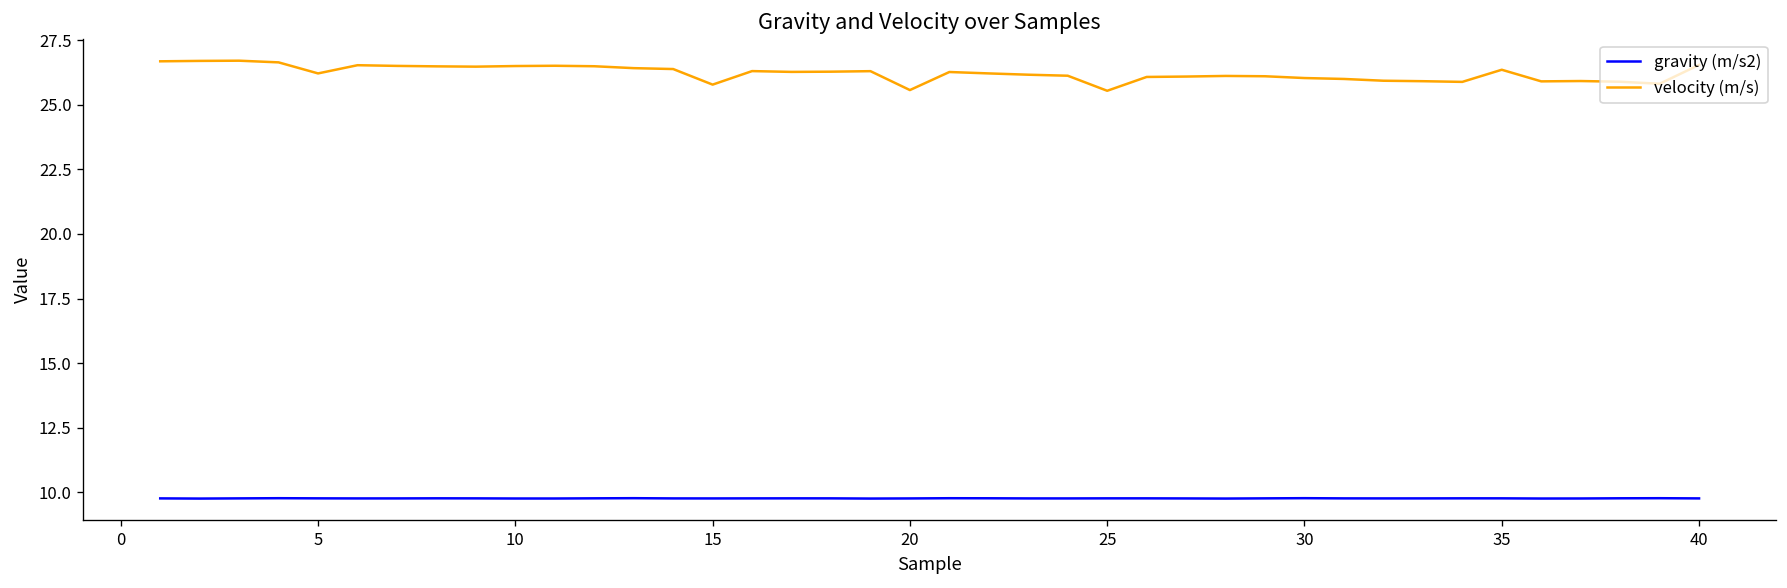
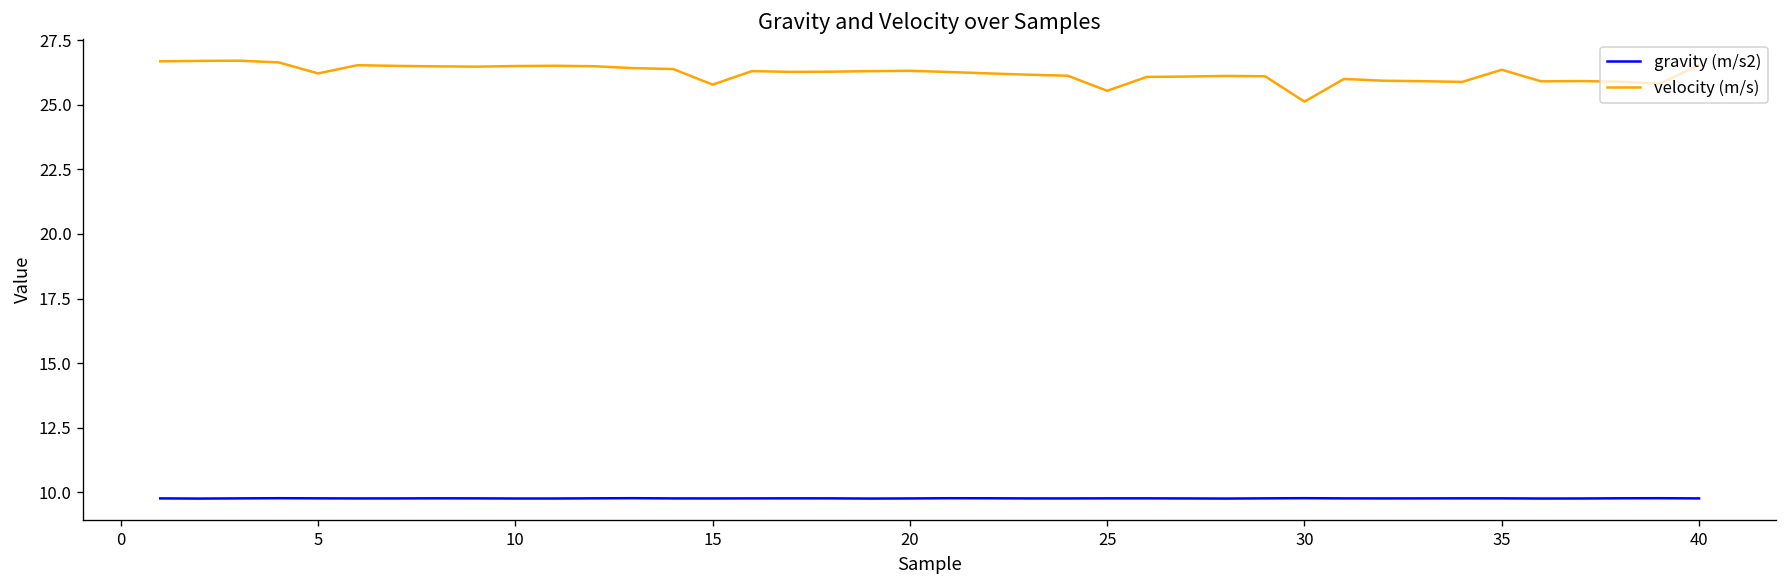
velocity (m/s), 20: 25.6 -> 26.3
velocity (m/s), 30: 26.0 -> 25.1
